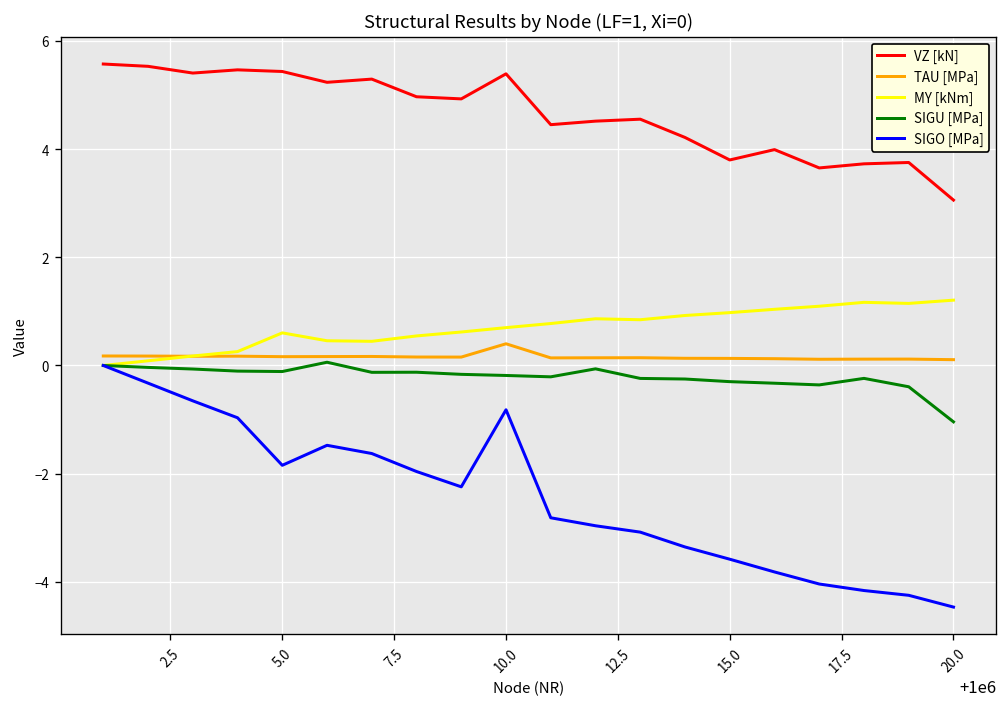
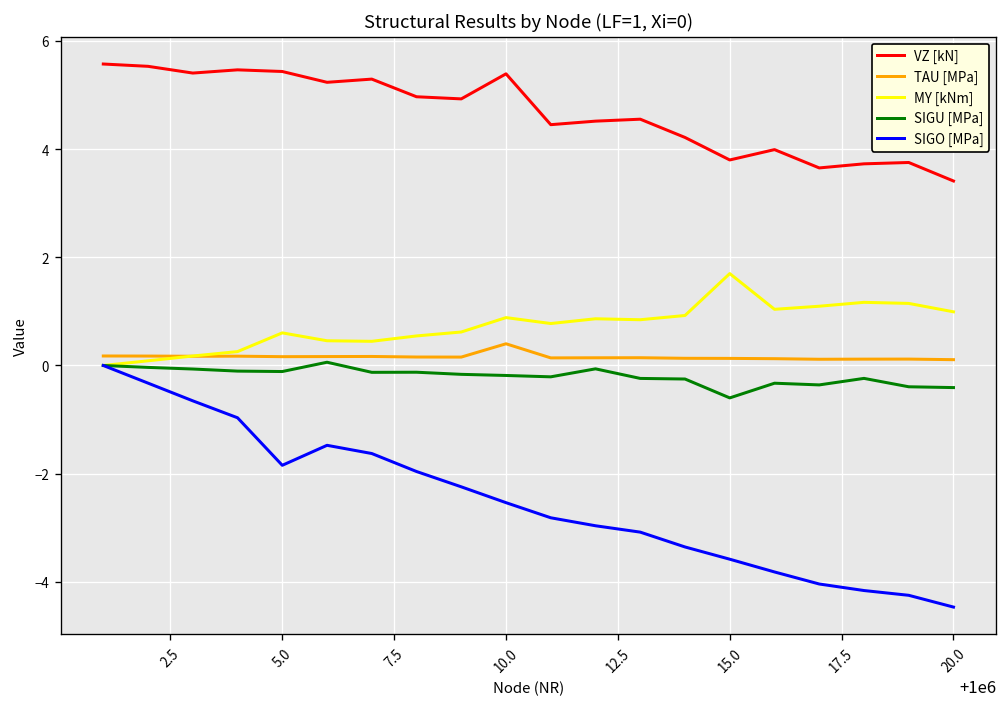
MY [kNm], 10.0: 0.7 -> 0.9
SIGO [MPa], 10.0: -0.8 -> -2.5
MY [kNm], 15.0: 1.0 -> 1.7
SIGU [MPa], 15.0: -0.3 -> -0.6
VZ [kN], 20.0: 3.1 -> 3.4
MY [kNm], 20.0: 1.2 -> 1.0
SIGU [MPa], 20.0: -1.0 -> -0.4
